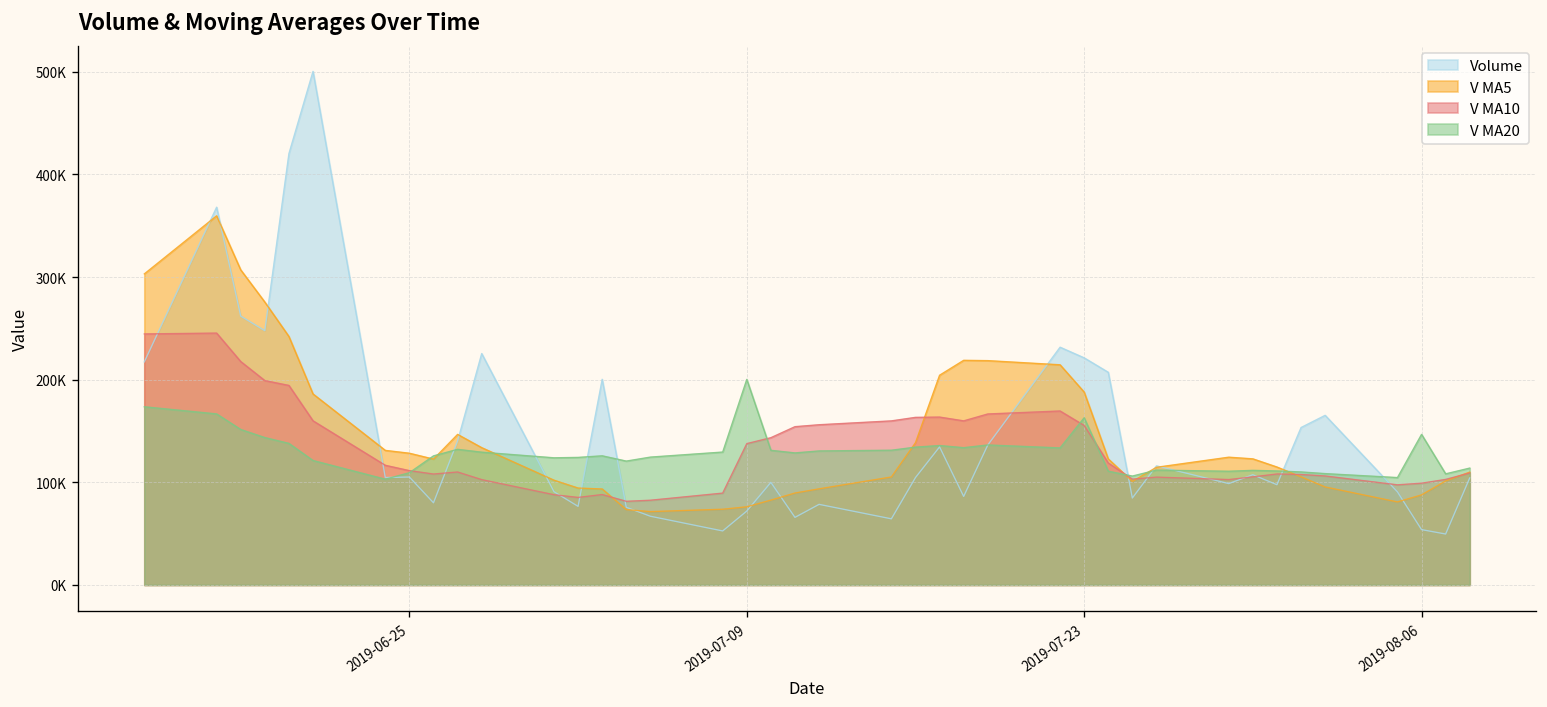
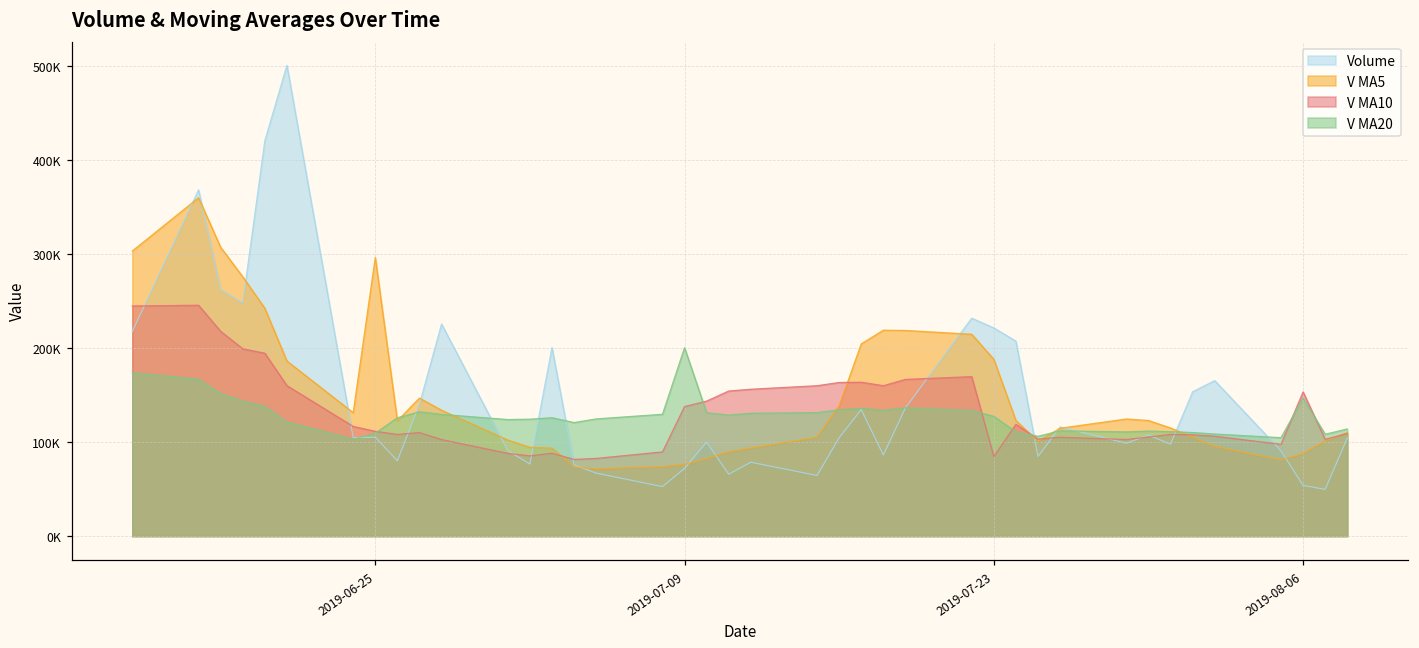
V MA5, 2019-06-25: 130000 -> 300000
V MA10, 2019-07-23: 160000 -> 80000
V MA20, 2019-07-23: 160000 -> 130000
V MA10, 2019-08-06: 100000 -> 150000
